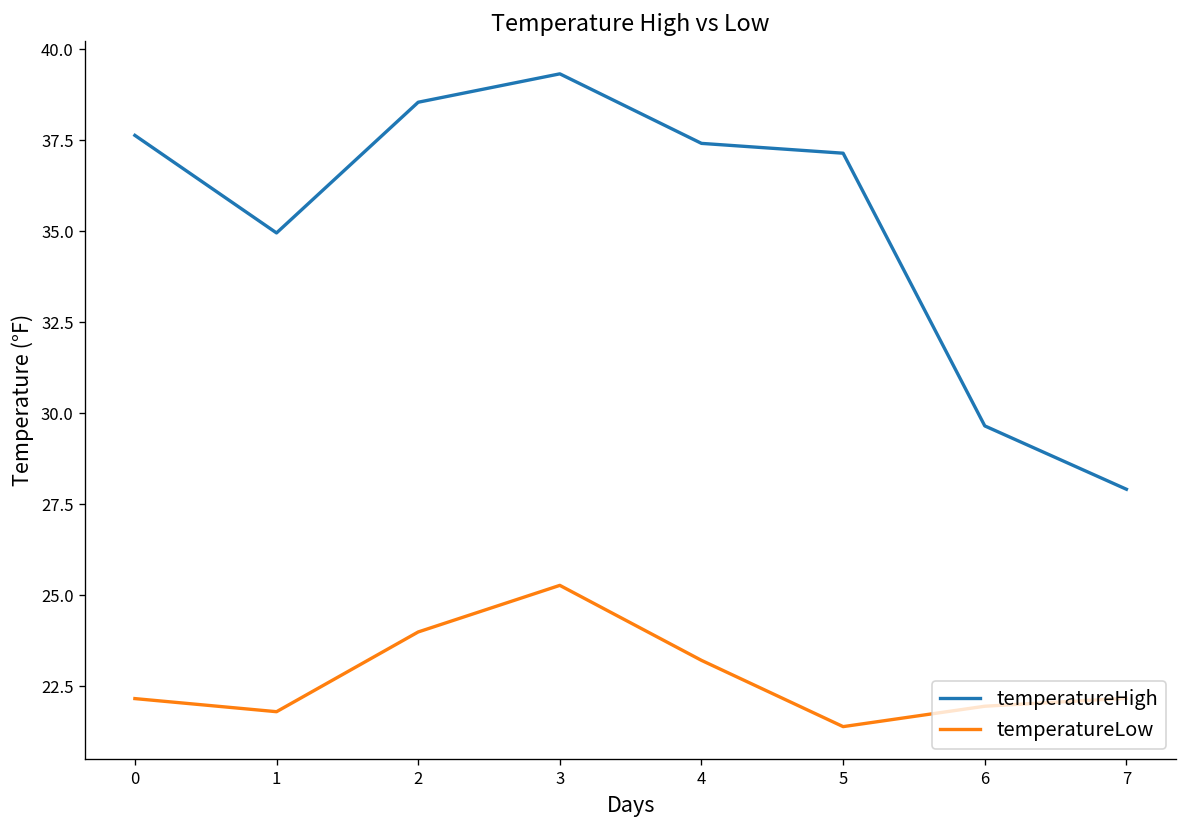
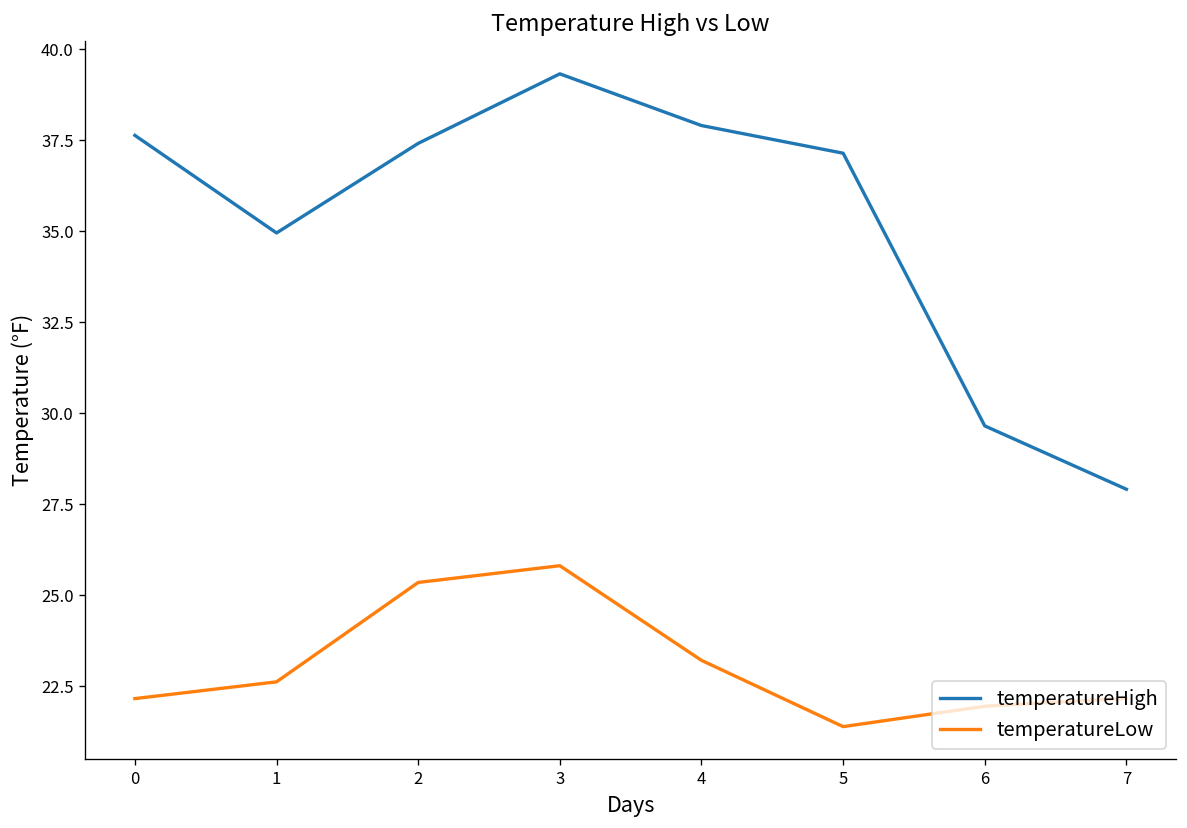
temperatureLow, 1: 21.8 -> 22.6
temperatureHigh, 2: 38.5 -> 37.4
temperatureLow, 2: 24.0 -> 25.4
temperatureLow, 3: 25.3 -> 25.8
temperatureHigh, 4: 37.4 -> 37.9
